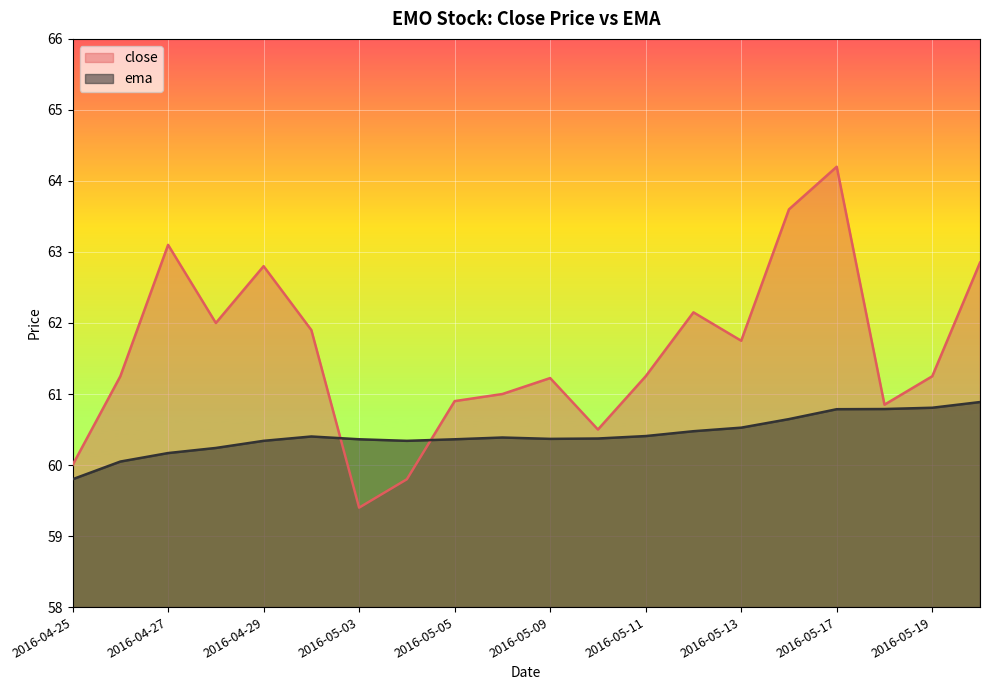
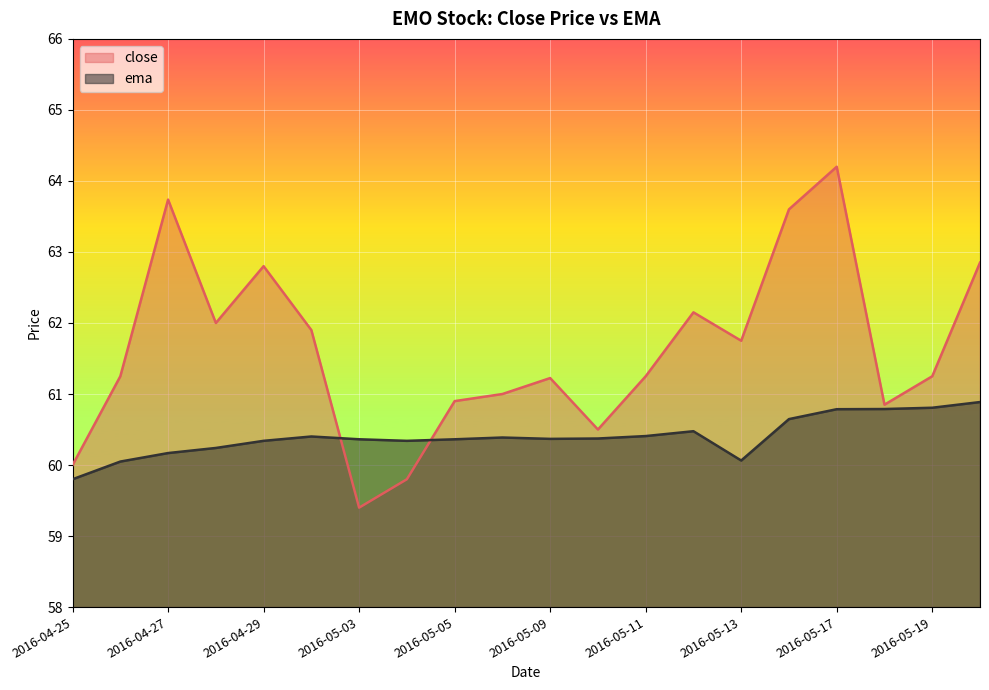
close, 2016-04-27: 63.1 -> 63.7
ema, 2016-05-13: 60.5 -> 60.1
